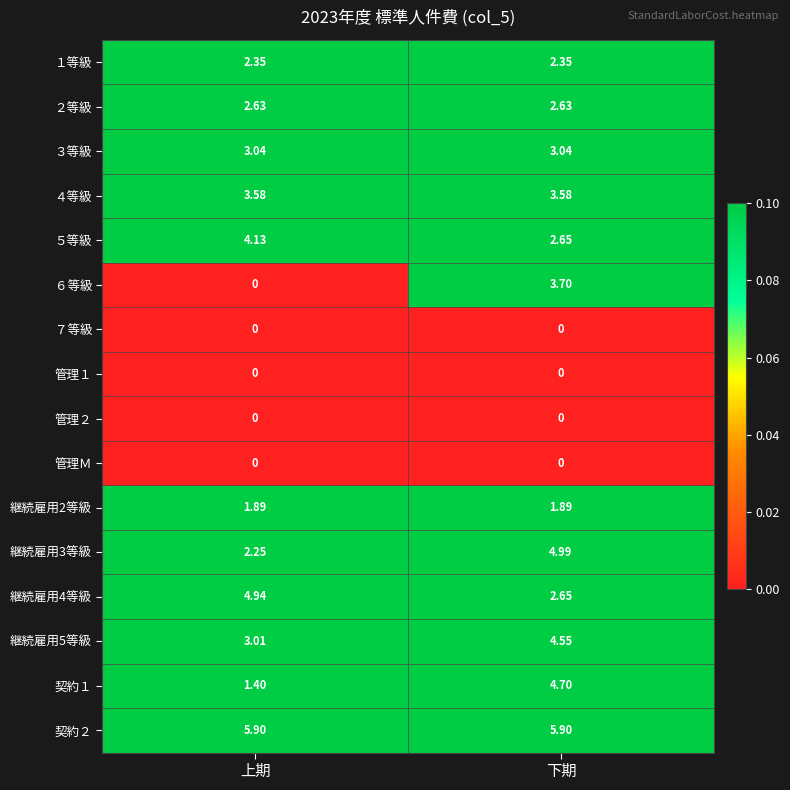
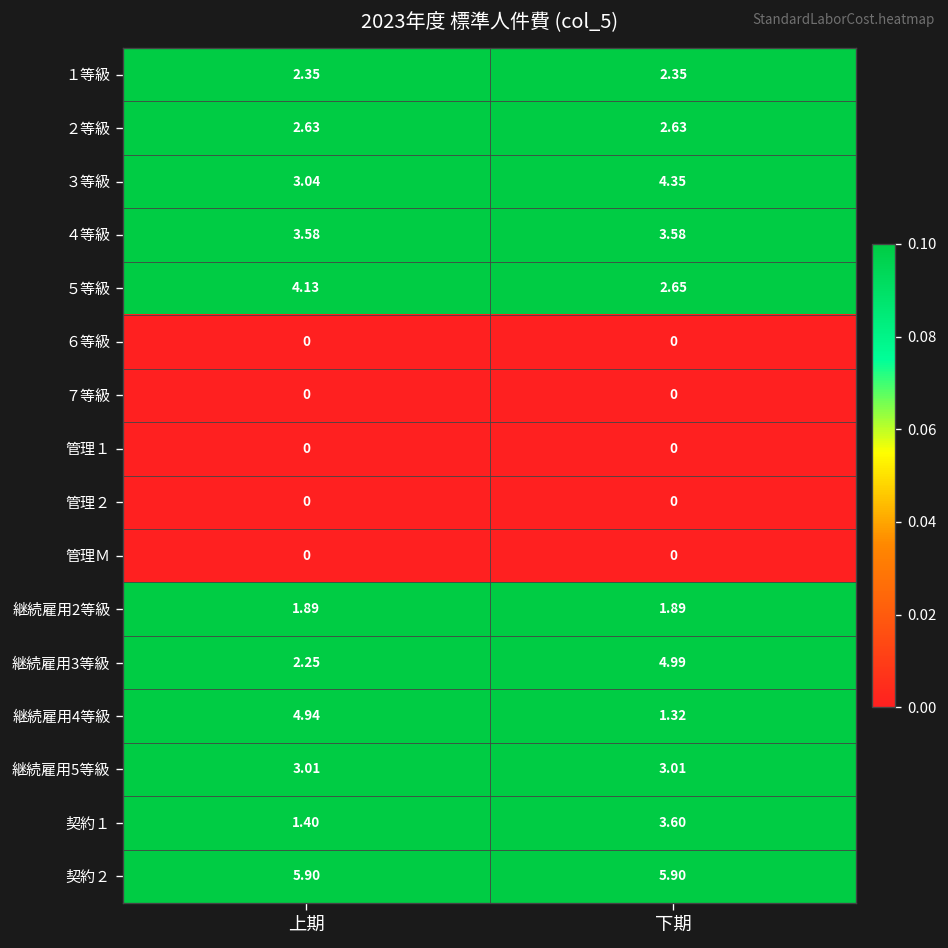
３等級, 下期: 3.04 -> 4.35
６等級, 下期: 3.70 -> 0
継続雇用4等級, 下期: 2.65 -> 1.32
継続雇用5等級, 下期: 4.55 -> 3.01
契約１, 下期: 4.70 -> 3.60
